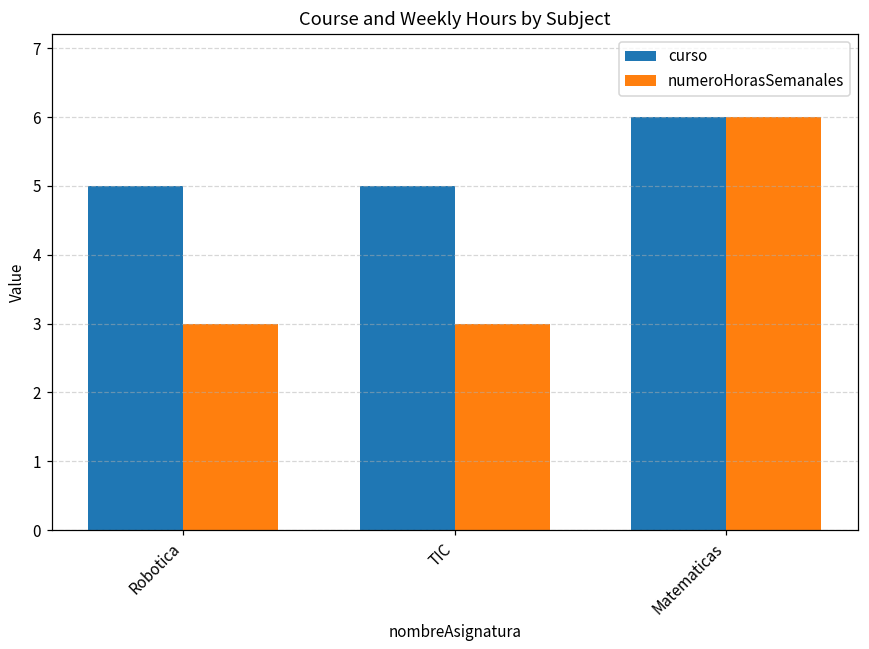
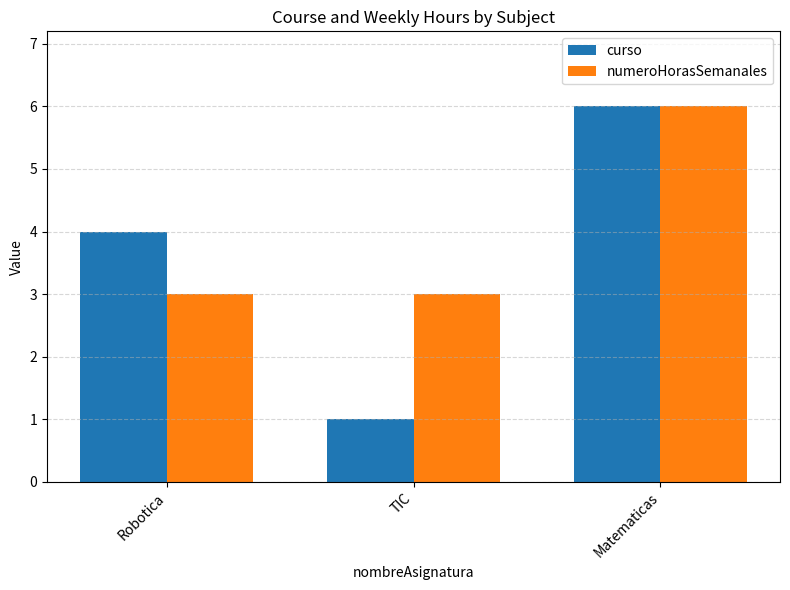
curso, Robotica: 5 -> 4
curso, TIC: 5 -> 1
